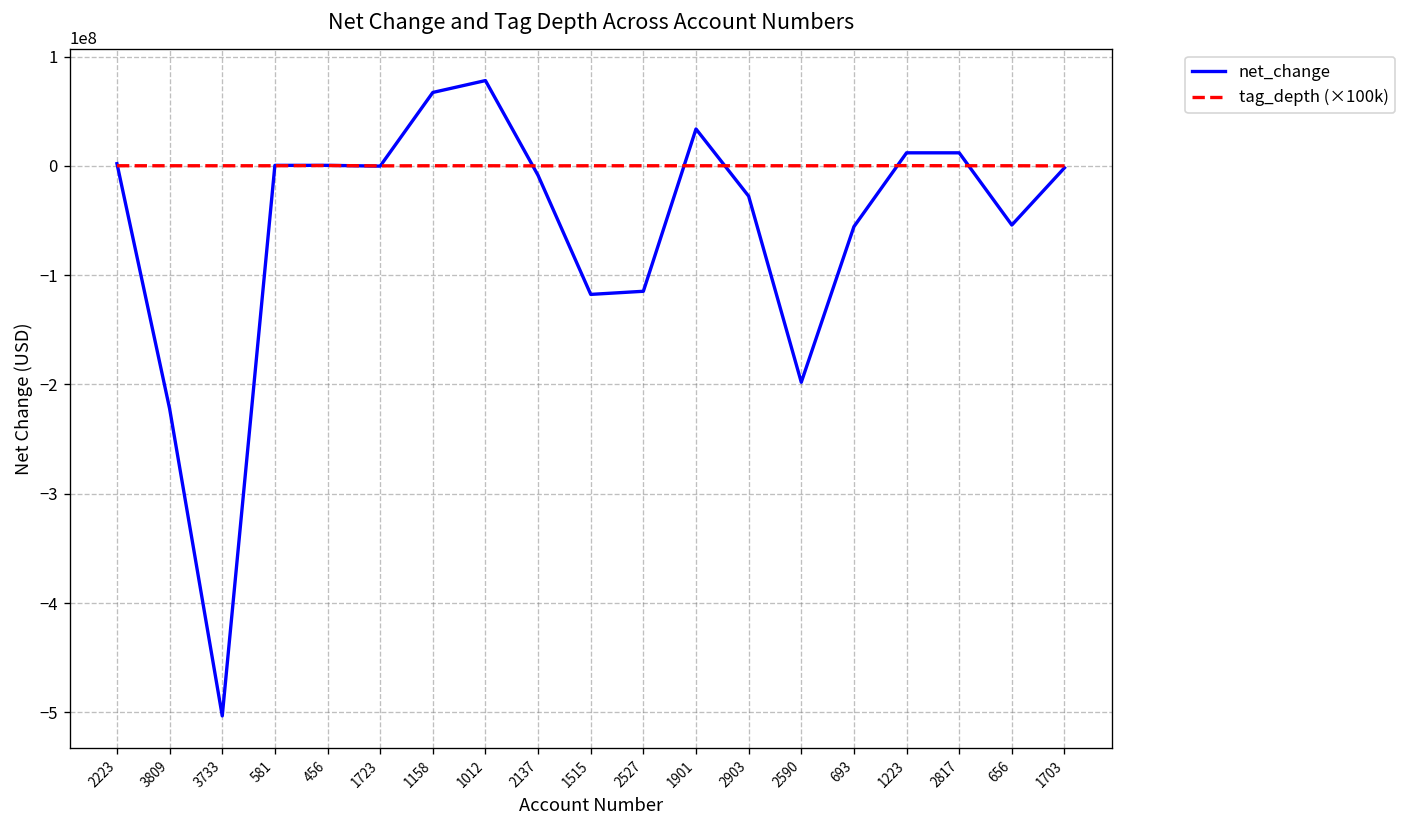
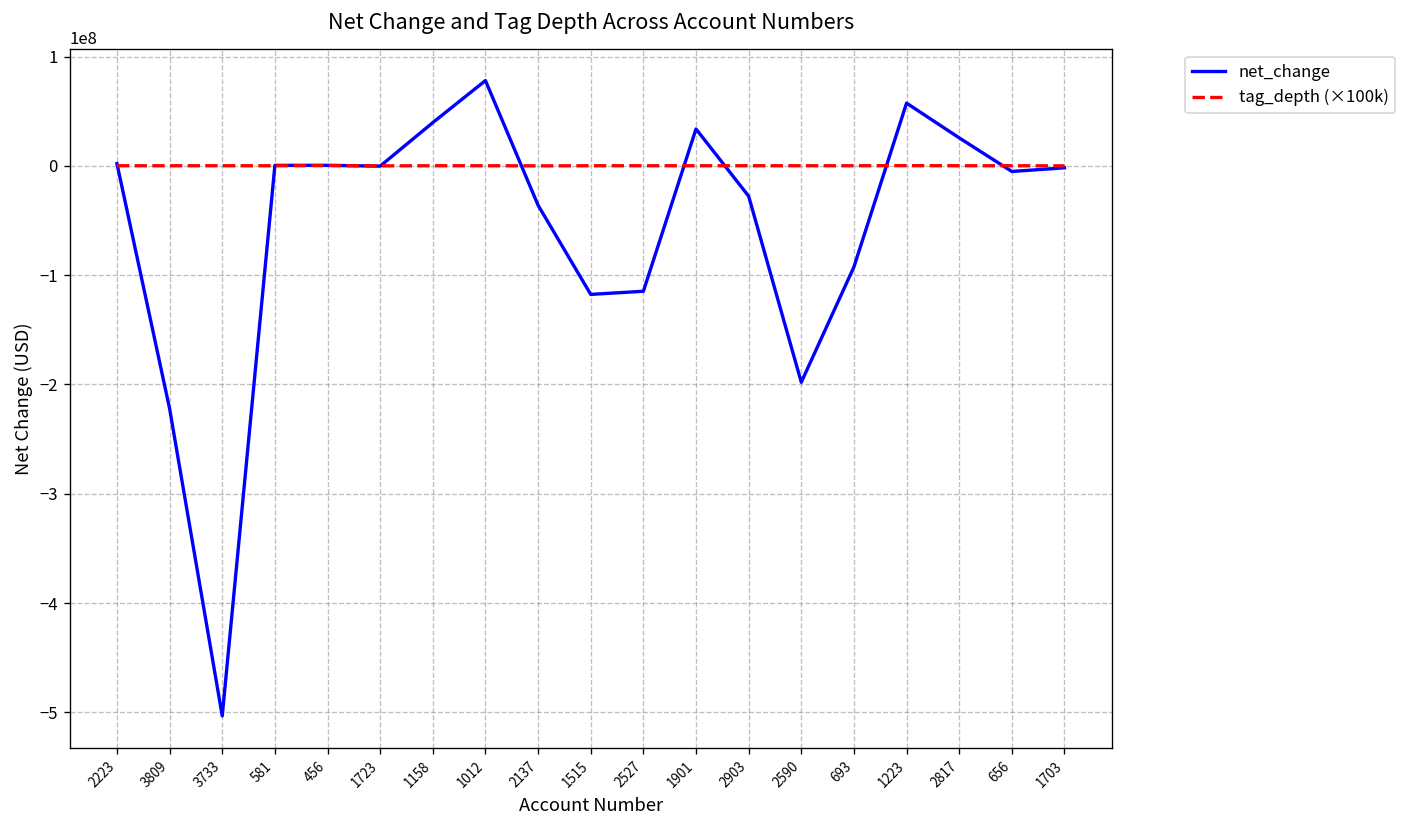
net_change, 1158: 70000000 -> 40000000
net_change, 2137: -10000000 -> -40000000
net_change, 693: -60000000 -> -90000000
net_change, 1223: 10000000 -> 60000000
net_change, 2817: 10000000 -> 30000000
net_change, 656: -50000000 -> -10000000
